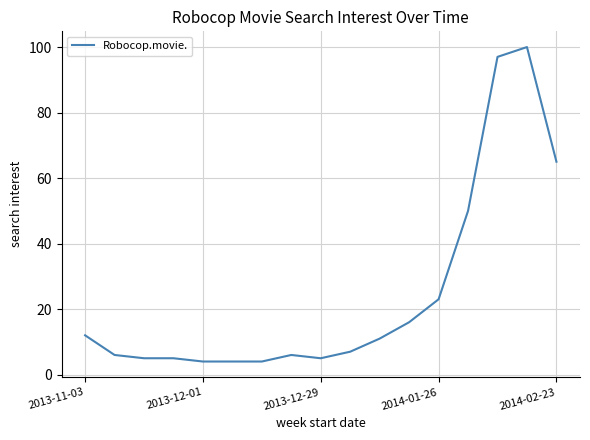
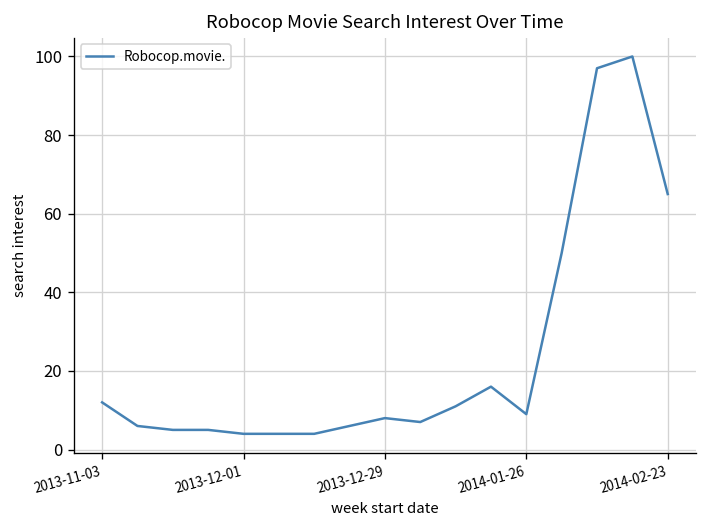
2013-12-29: 5 -> 8
2014-01-26: 23 -> 9
